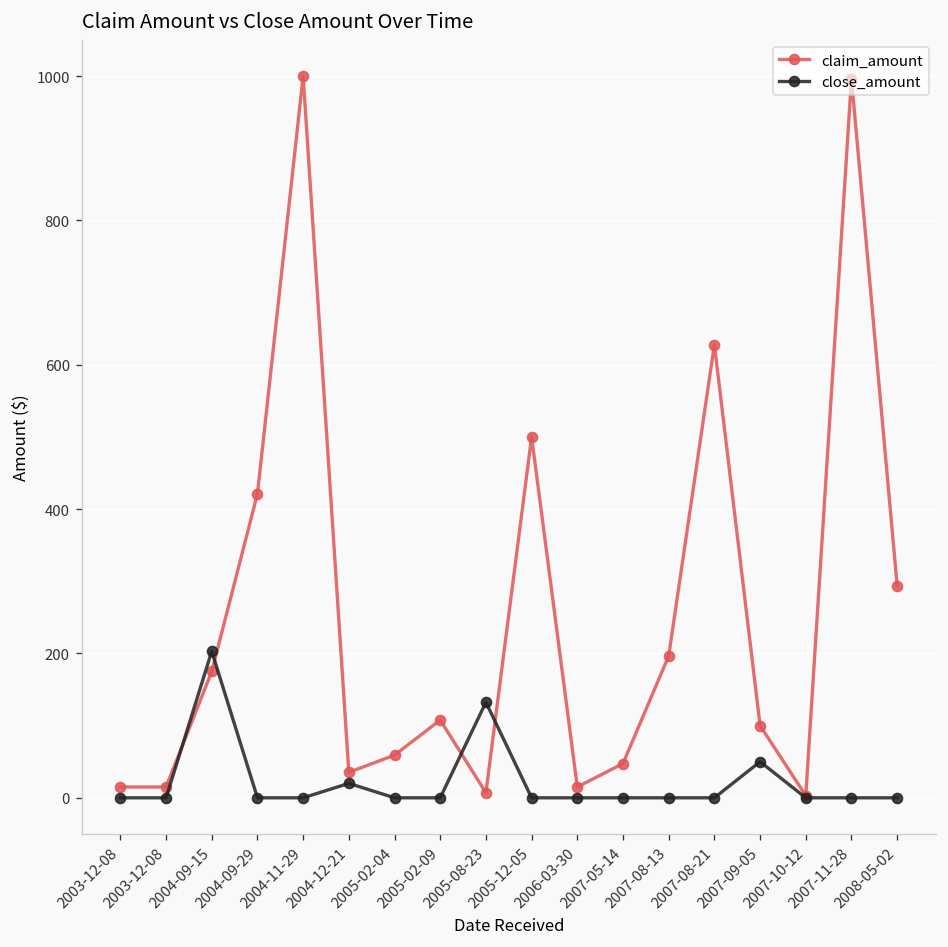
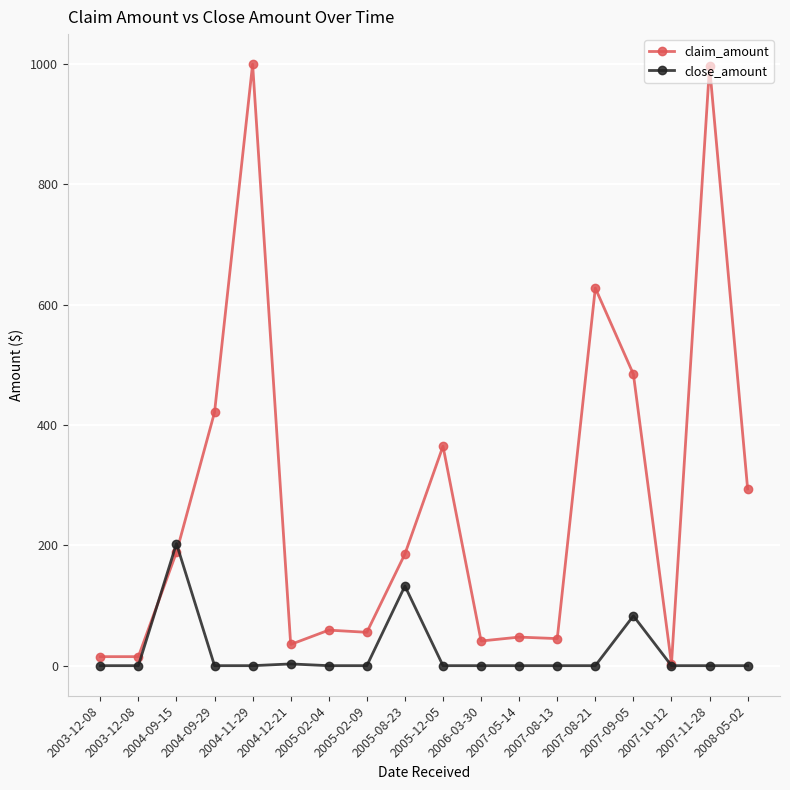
claim_amount, 2004-09-15: 180 -> 190
close_amount, 2004-12-21: 20 -> 0
claim_amount, 2005-02-09: 110 -> 60
claim_amount, 2005-08-23: 10 -> 190
claim_amount, 2005-12-05: 500 -> 360
claim_amount, 2006-03-30: 20 -> 40
claim_amount, 2007-08-13: 200 -> 50
claim_amount, 2007-09-05: 100 -> 480
close_amount, 2007-09-05: 50 -> 80
